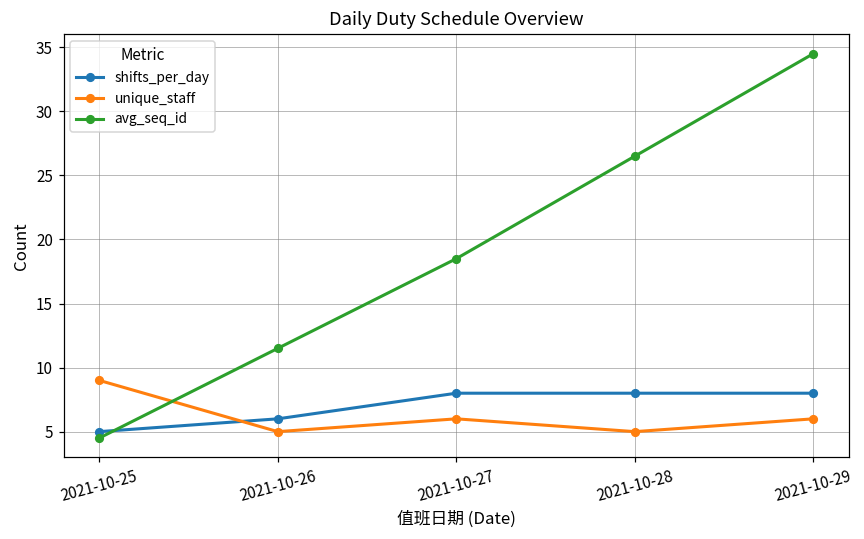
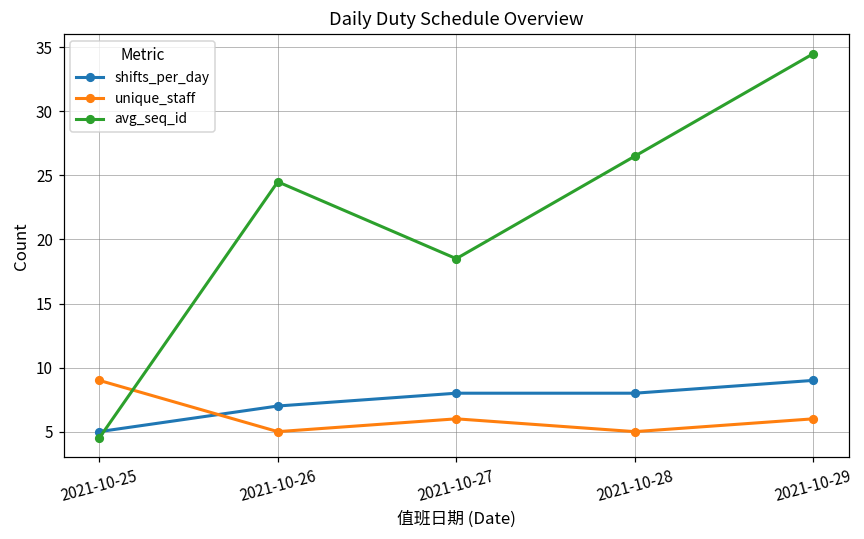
shifts_per_day, 2021-10-26: 6 -> 7
avg_seq_id, 2021-10-26: 11.5 -> 24.5
shifts_per_day, 2021-10-29: 8 -> 9
